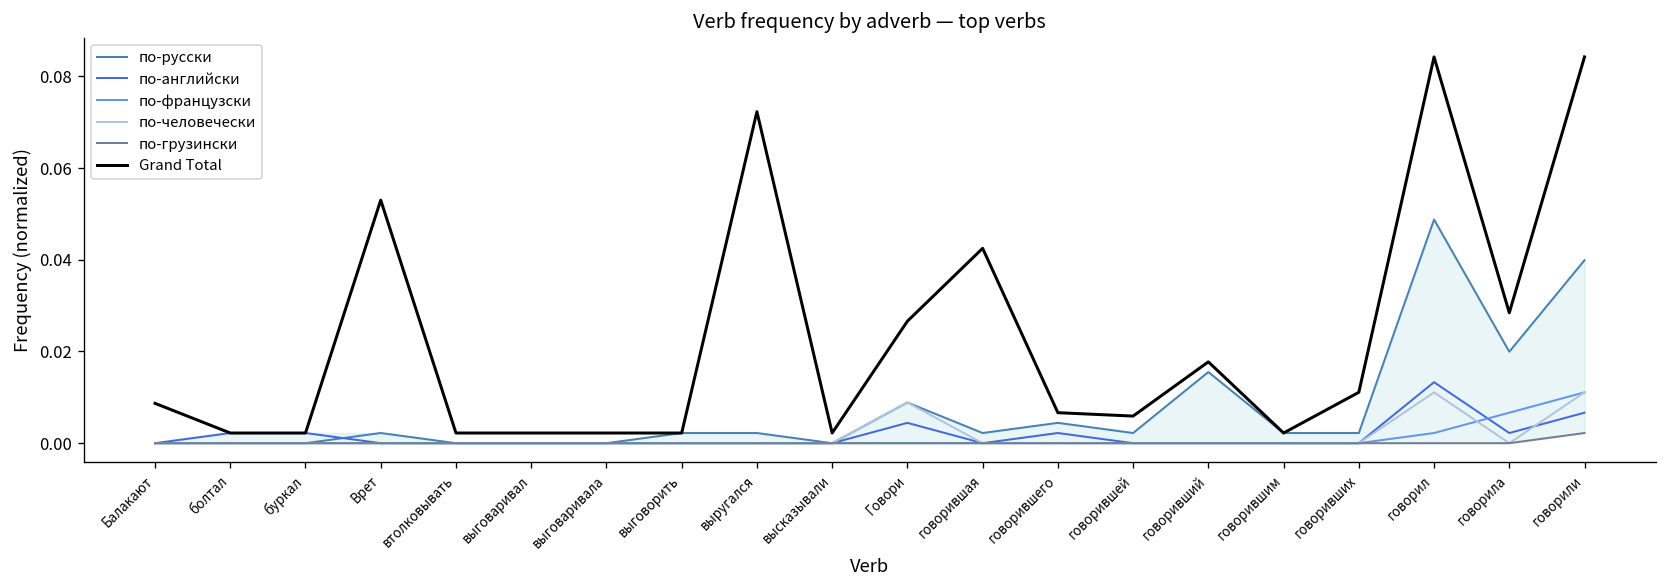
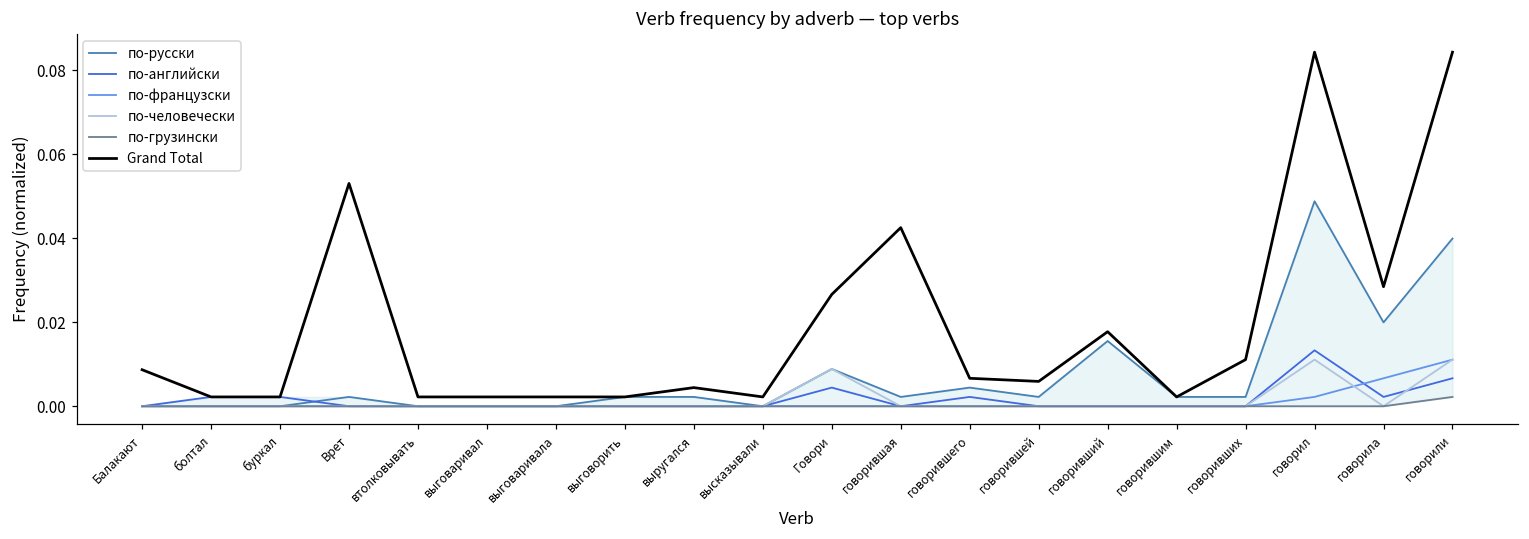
Grand Total, выругался: 0.072 -> 0.004
